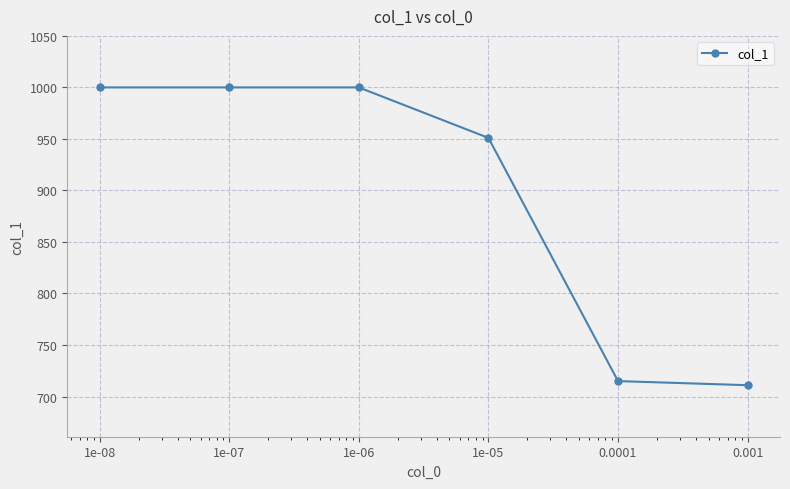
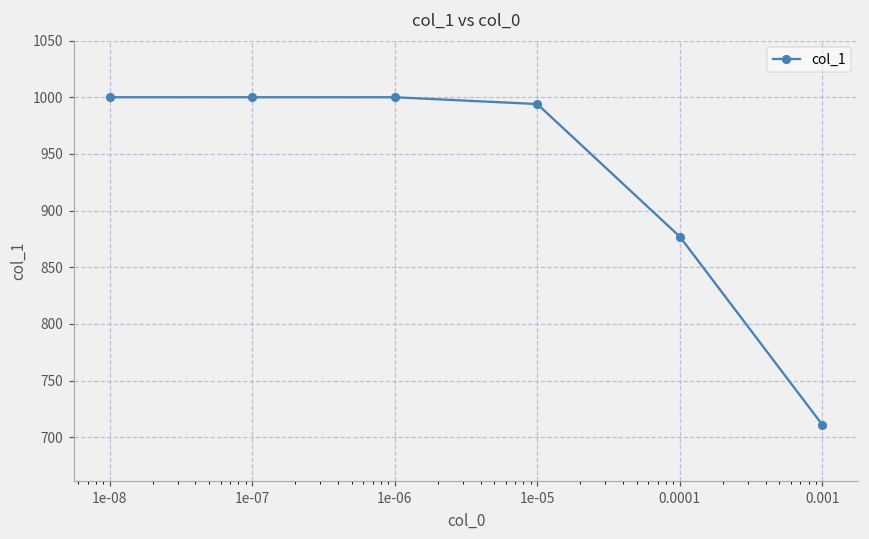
1e-05: 951 -> 994
0.0001: 715 -> 877
